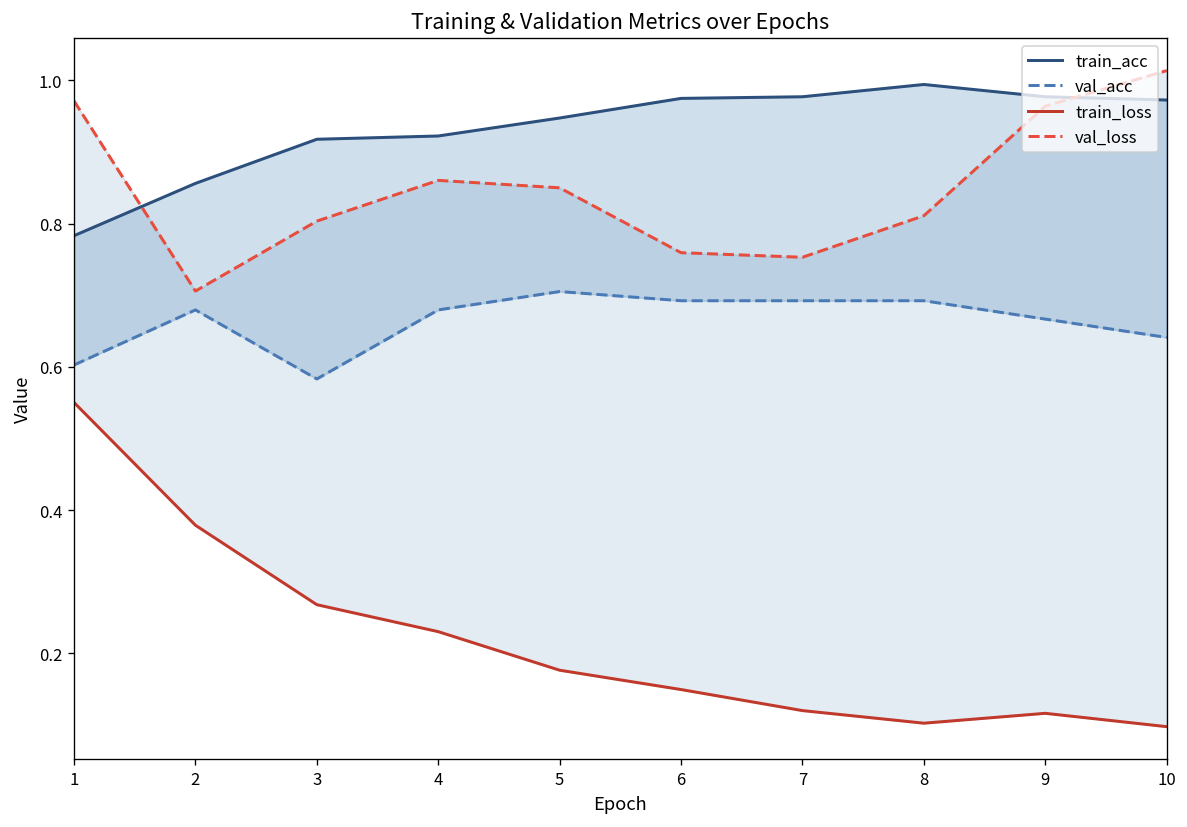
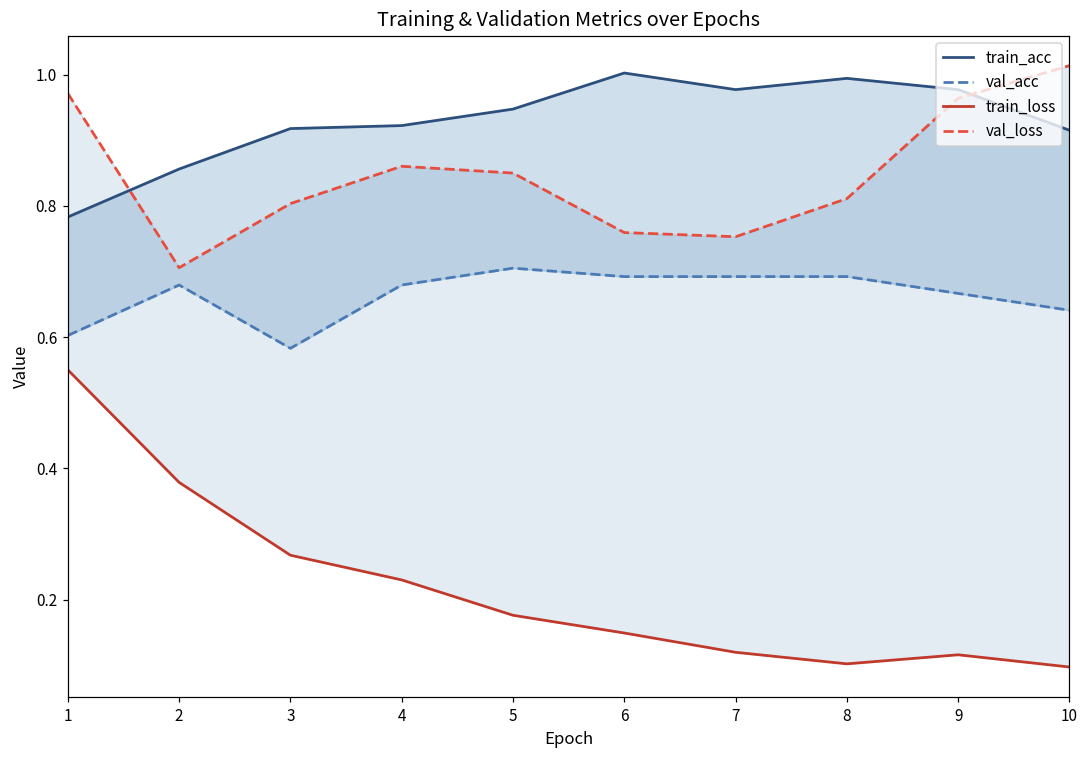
train_acc, 6: 0.97 -> 1.00
train_acc, 10: 0.97 -> 0.92
